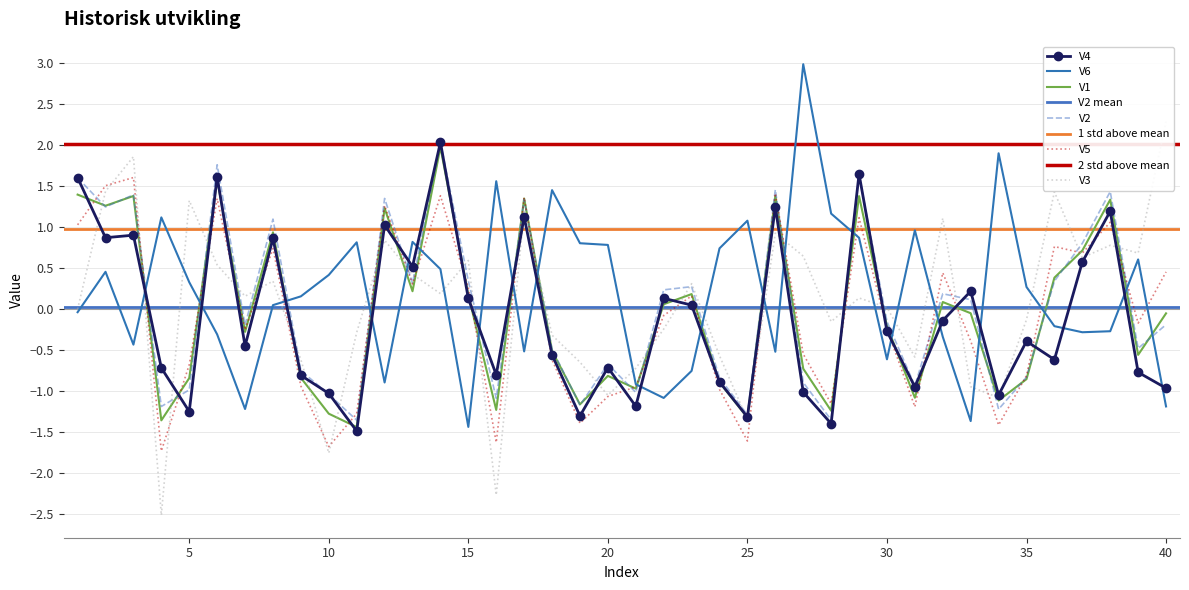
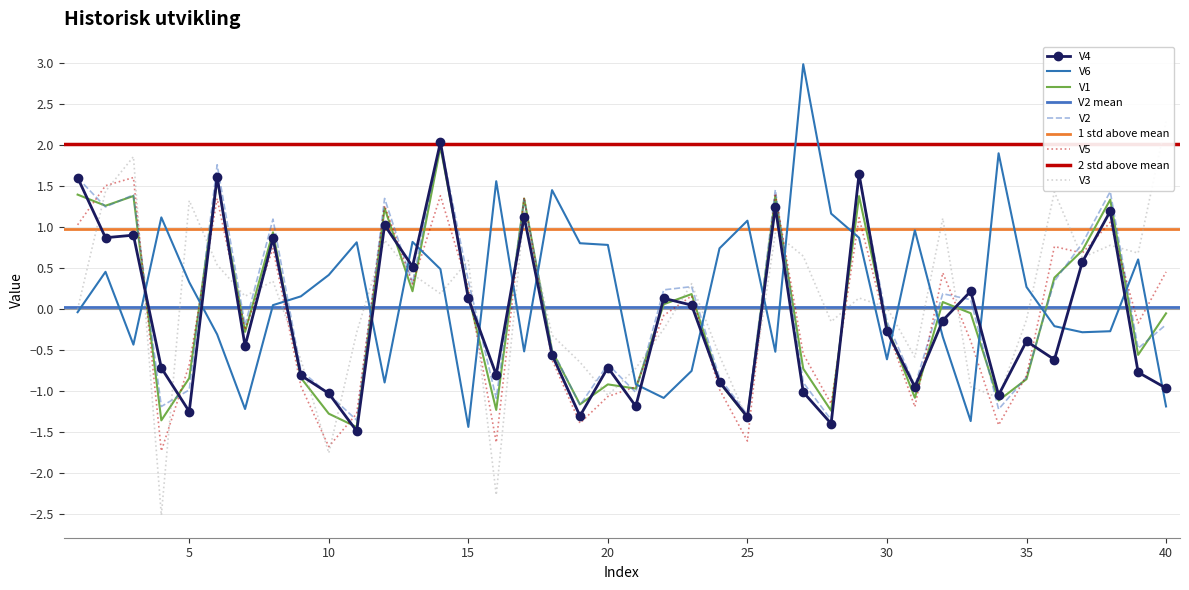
V1, 20: -0.8 -> -0.9
